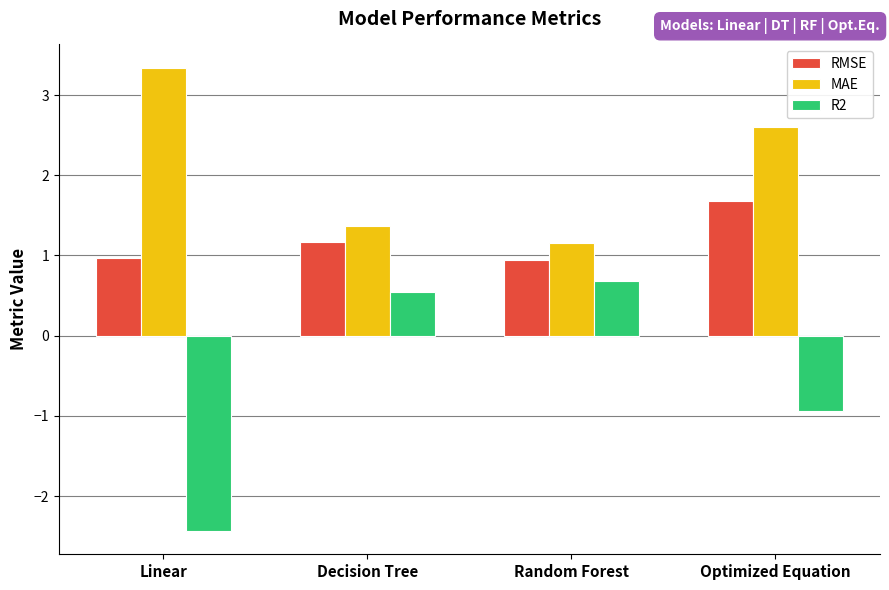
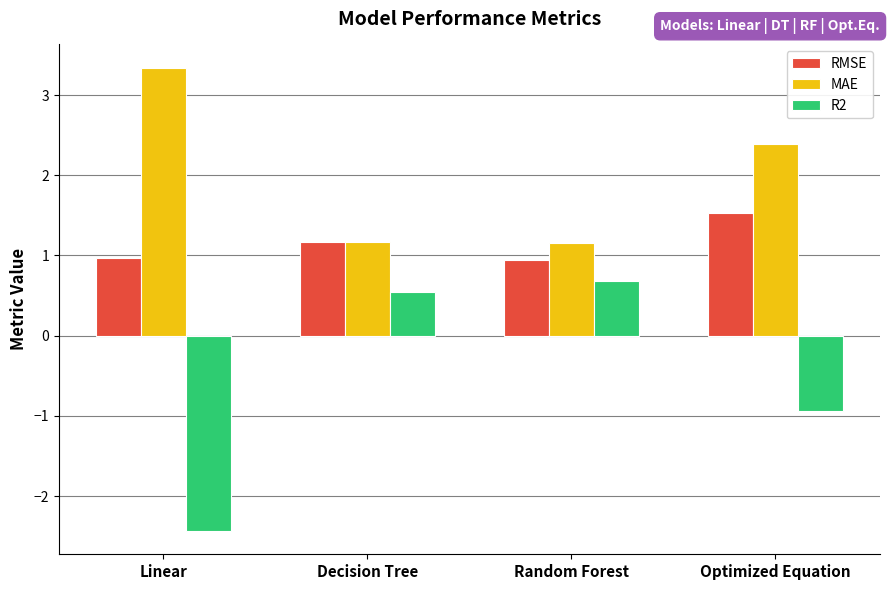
MAE, Decision Tree: 1.4 -> 1.2
RMSE, Optimized Equation: 1.7 -> 1.5
MAE, Optimized Equation: 2.6 -> 2.4
